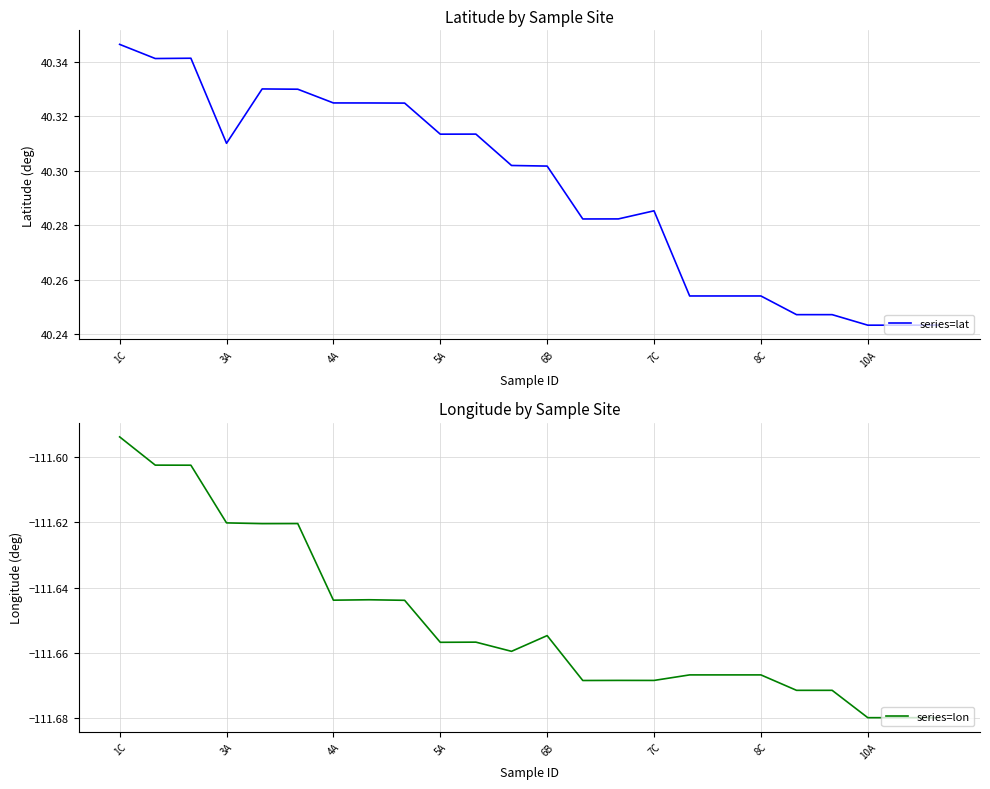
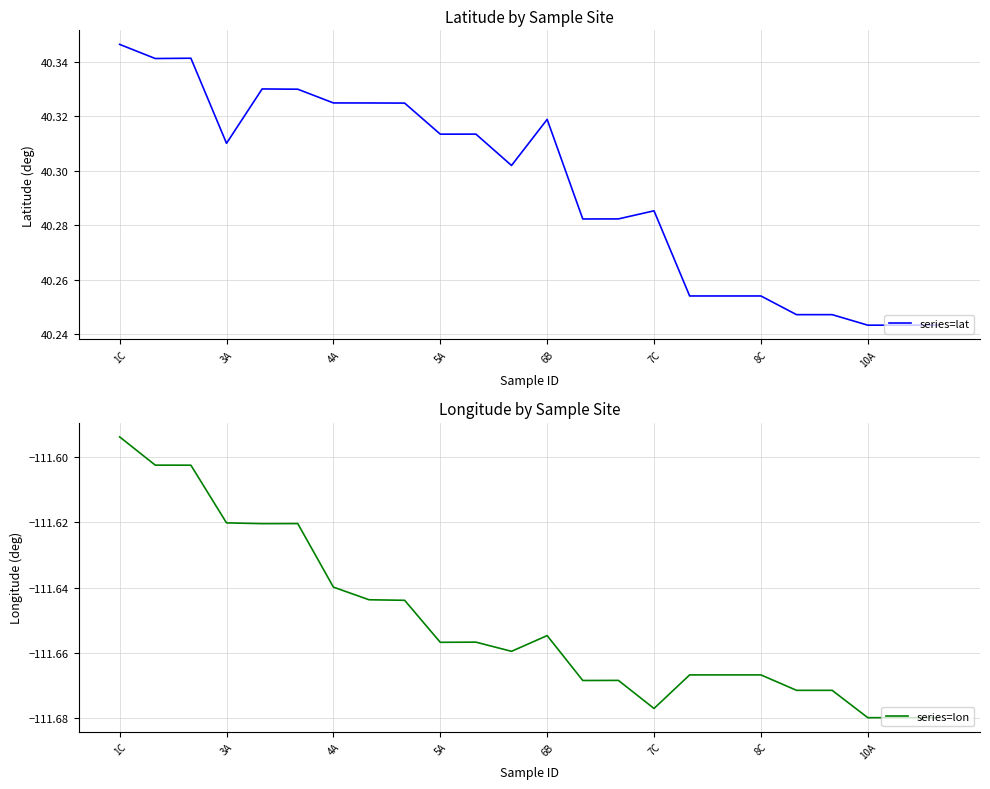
Latitude by Sample Site, 6B: 40.302 -> 40.319
Longitude by Sample Site, 4A: -111.644 -> -111.640
Longitude by Sample Site, 7C: -111.669 -> -111.677
